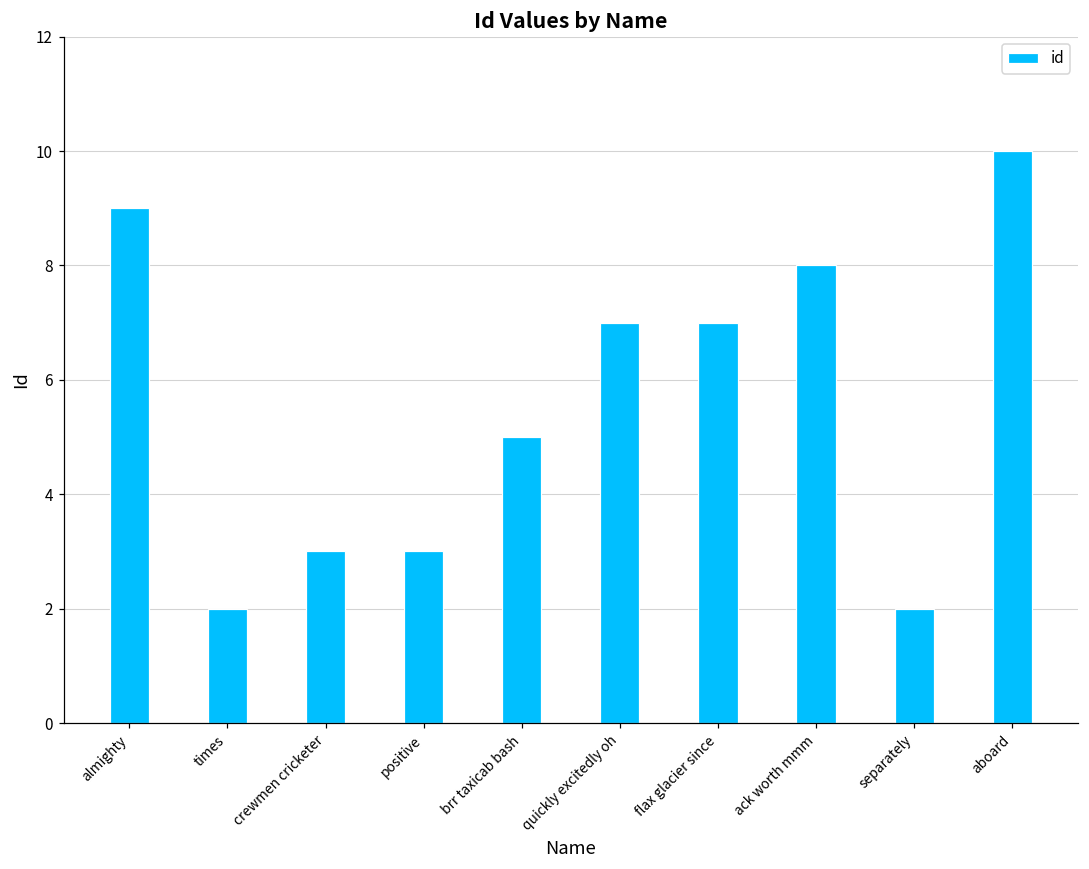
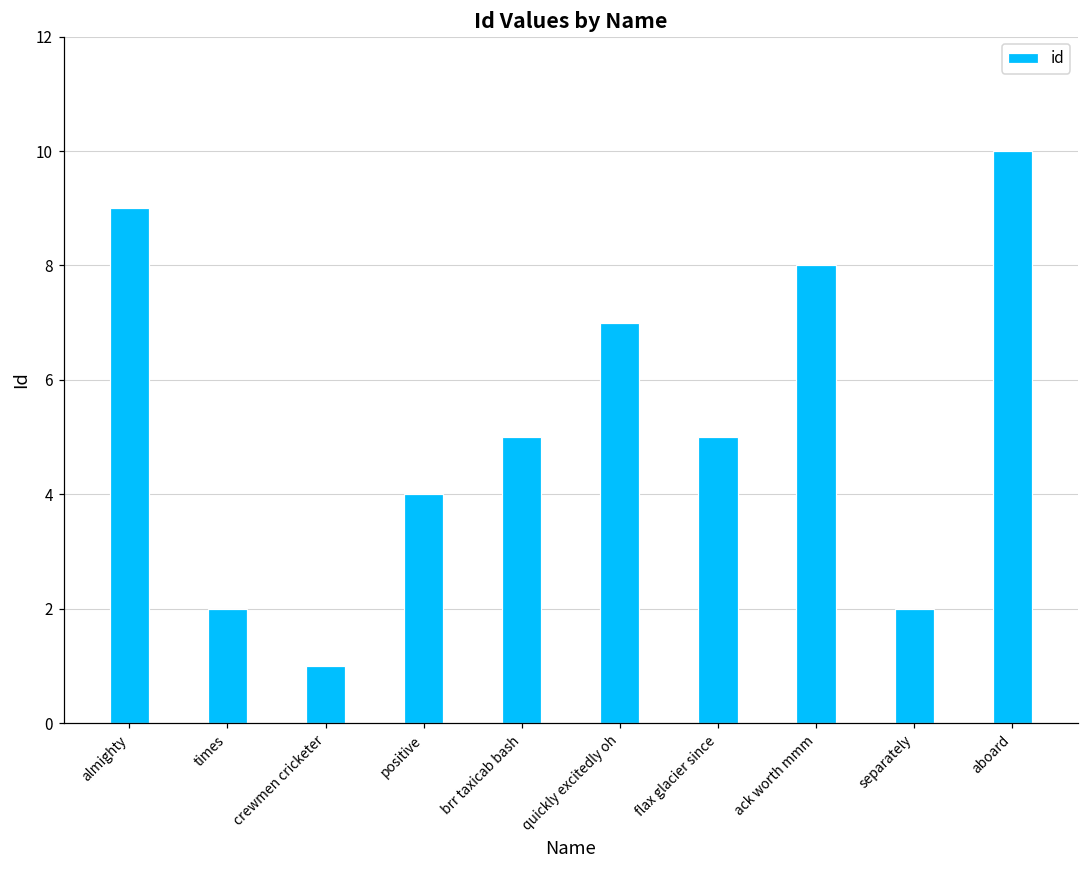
crewmen cricketer: 3 -> 1
positive: 3 -> 4
flax glacier since: 7 -> 5
